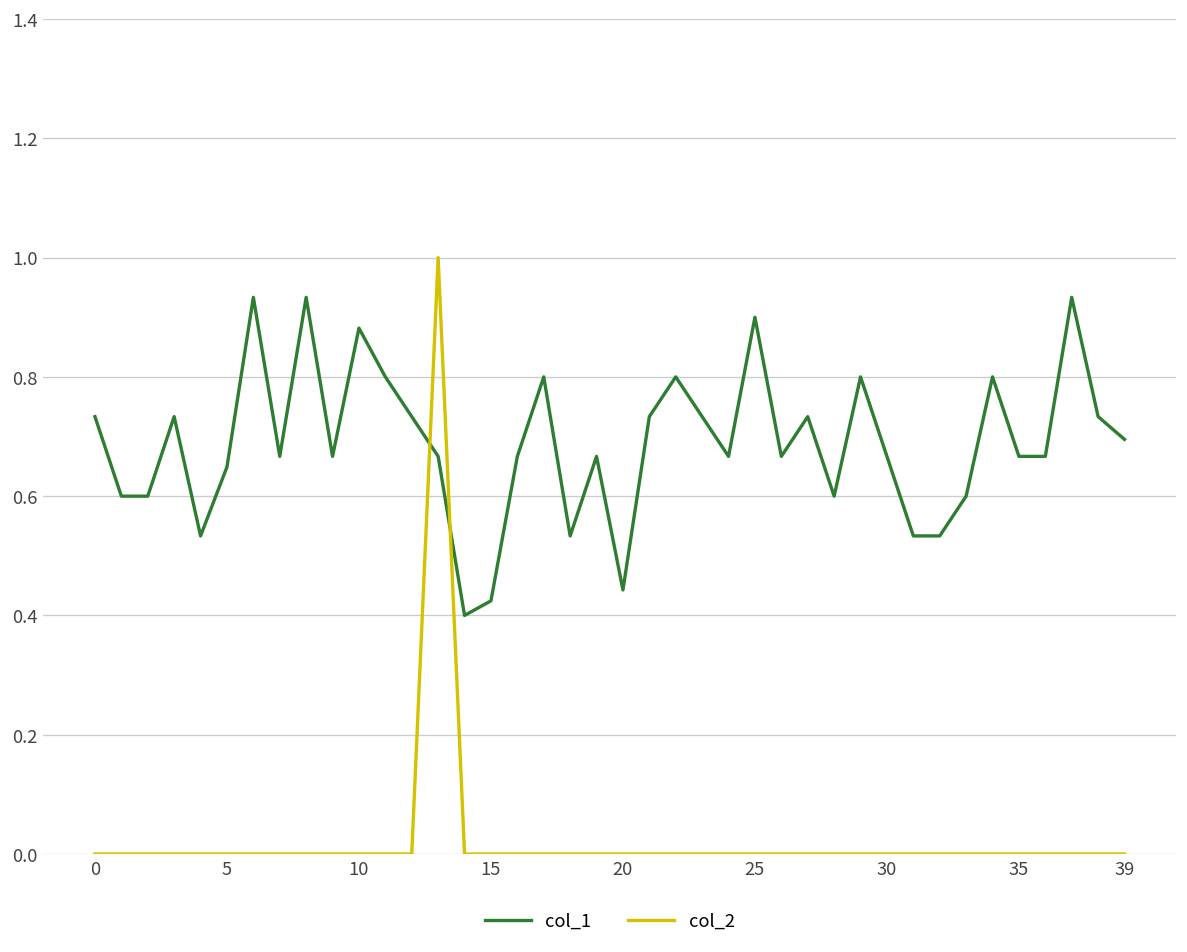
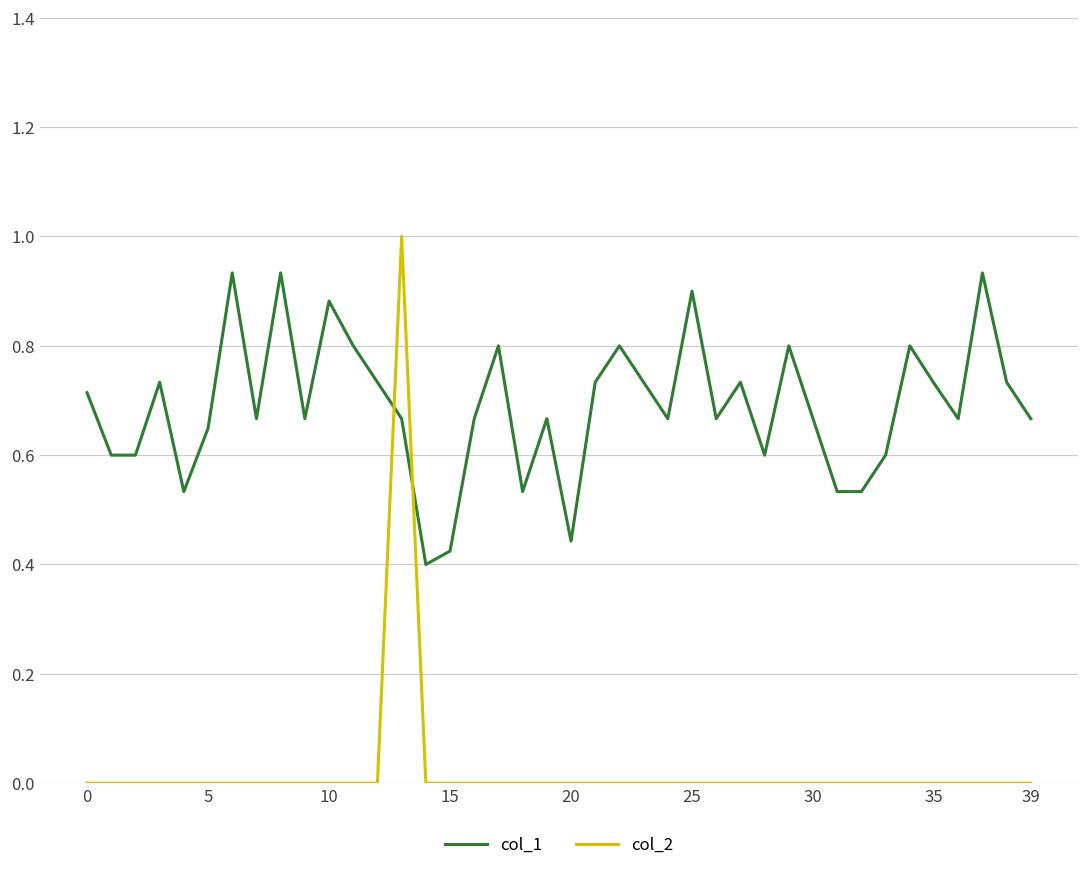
col_1, 0: 0.73 -> 0.71
col_1, 35: 0.67 -> 0.73
col_1, 39: 0.70 -> 0.67
